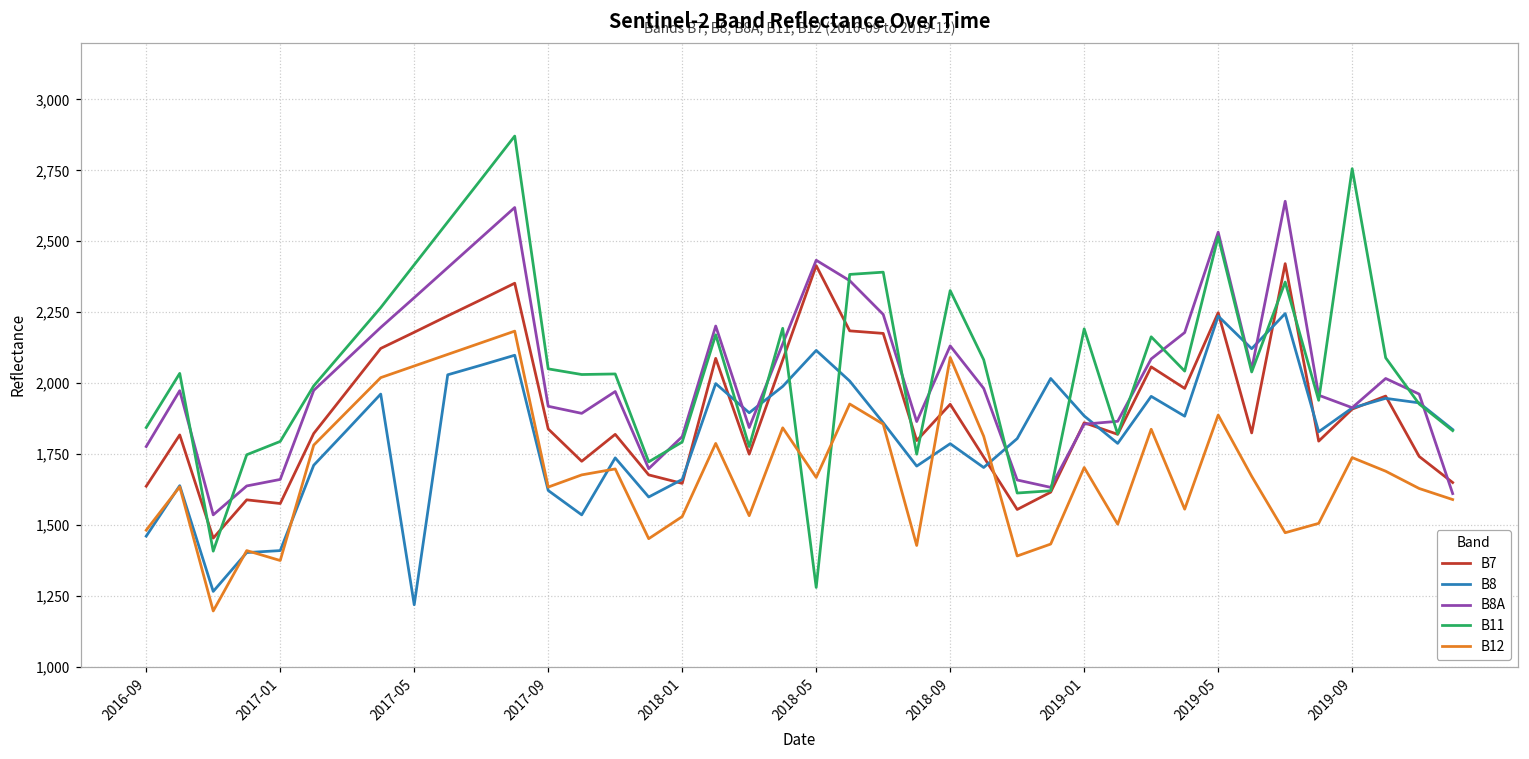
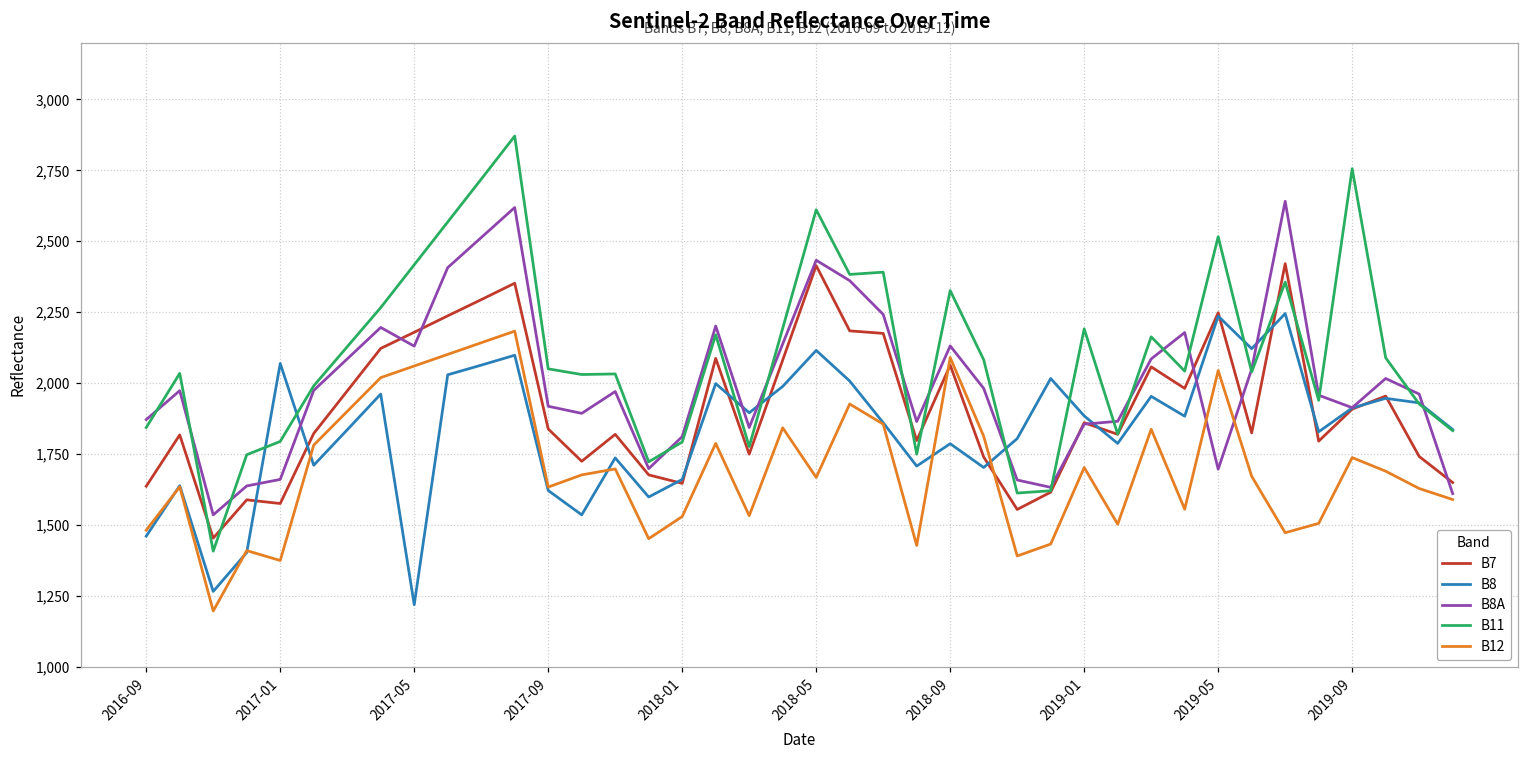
B8A, 2016-09: 1,780 -> 1,870
B8, 2017-01: 1,410 -> 2,070
B8A, 2017-05: 2,300 -> 2,130
B11, 2018-05: 1,280 -> 2,610
B7, 2018-09: 1,930 -> 2,060
B8A, 2019-05: 2,530 -> 1,700
B12, 2019-05: 1,890 -> 2,040
